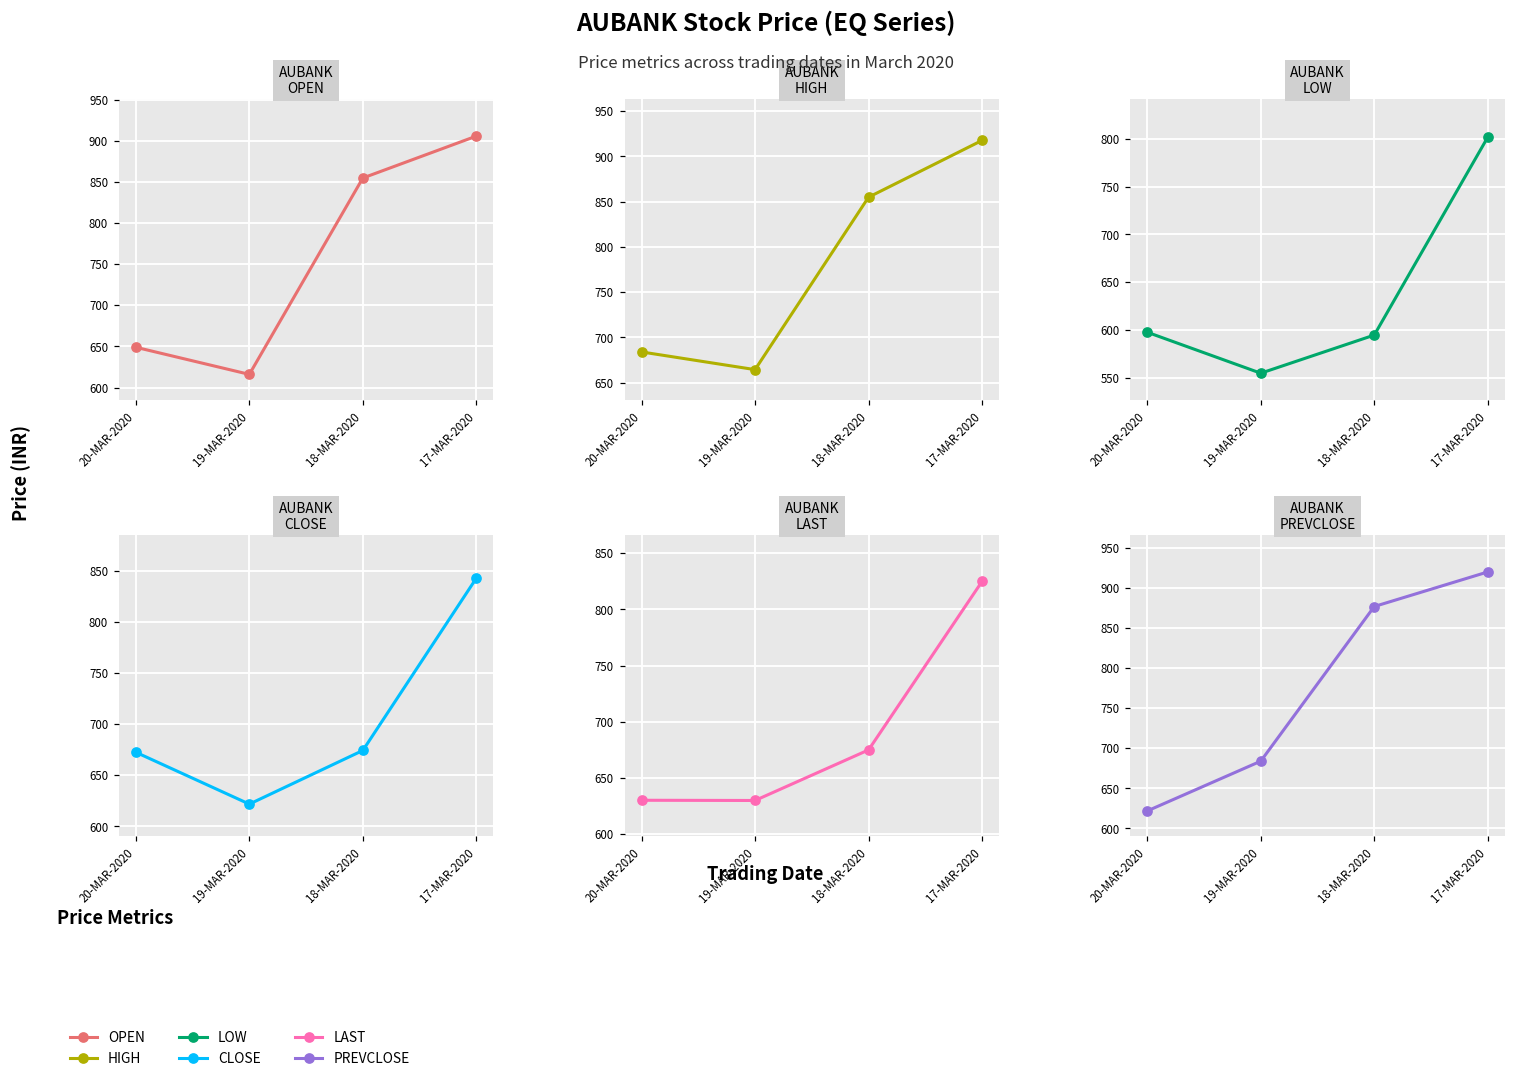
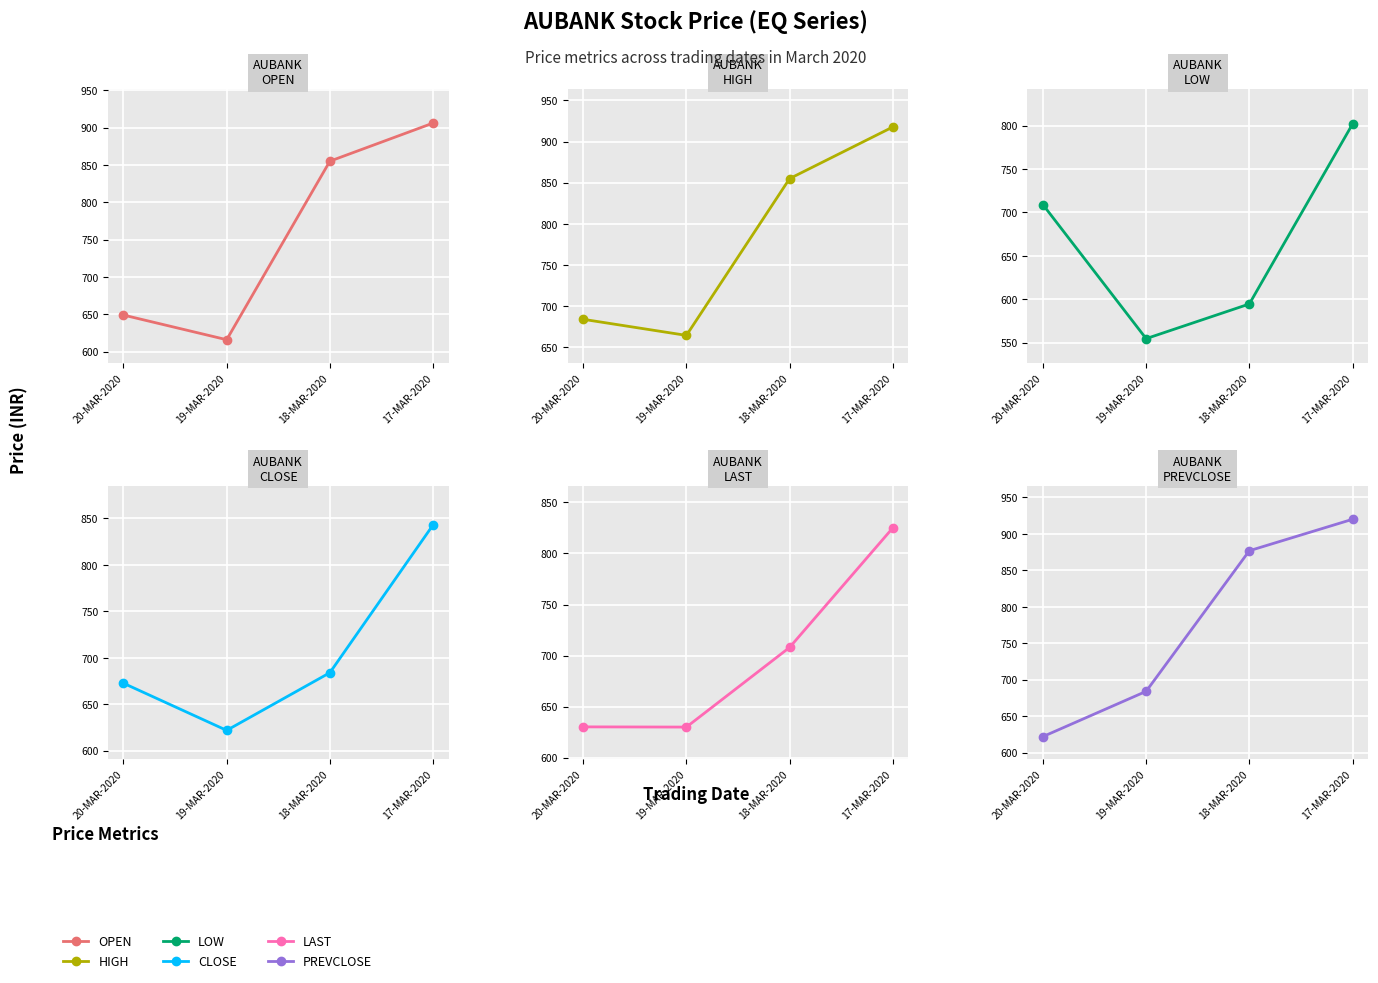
AUBANK LOW, 20-MAR-2020: 600 -> 710
AUBANK CLOSE, 18-MAR-2020: 670 -> 680
AUBANK LAST, 18-MAR-2020: 675 -> 708
